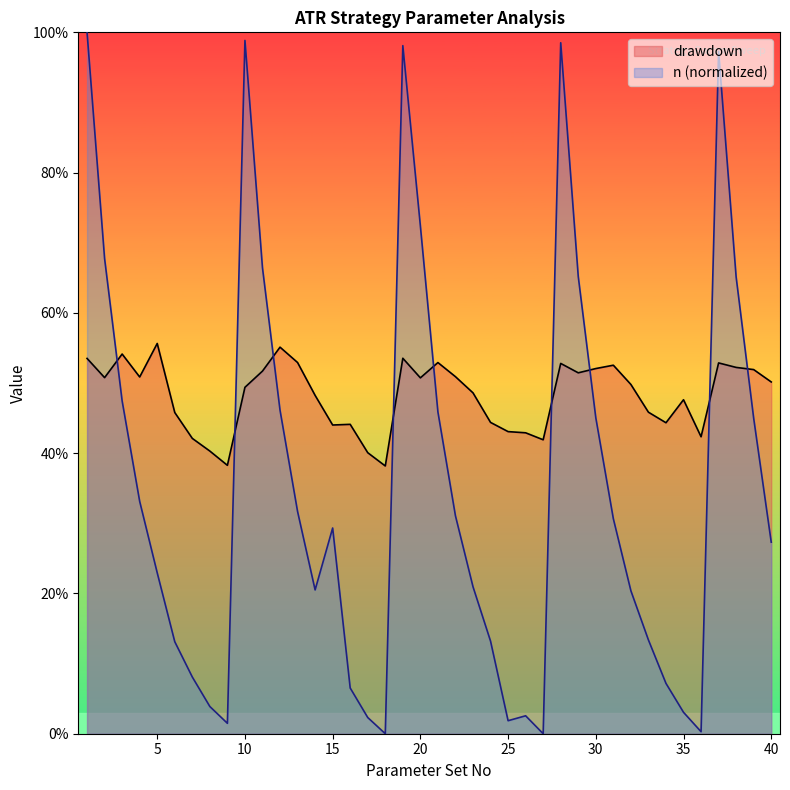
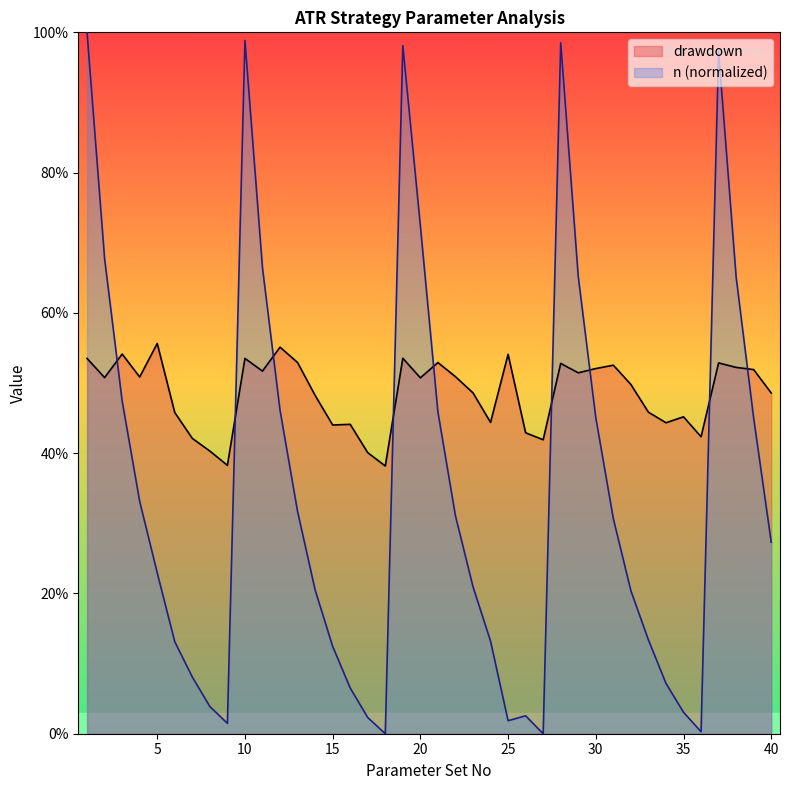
drawdown, 10: 49% -> 54%
n (normalized), 15: 29% -> 12%
drawdown, 25: 43% -> 54%
drawdown, 35: 48% -> 45%
drawdown, 40: 50% -> 49%
